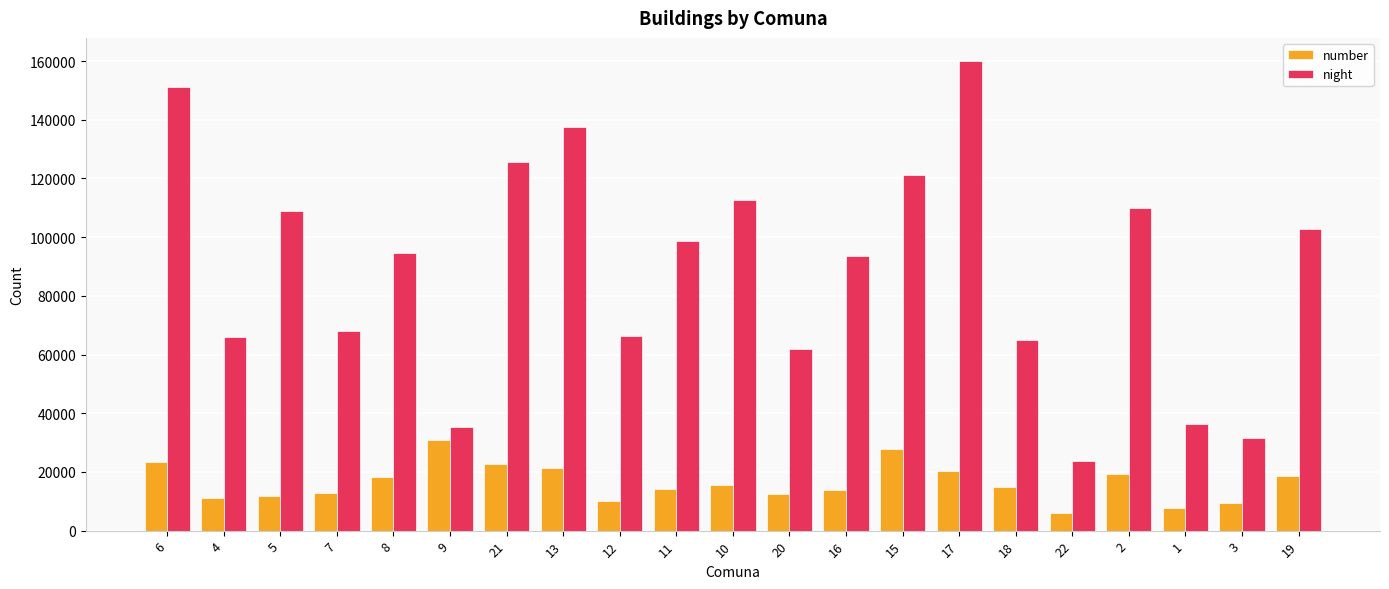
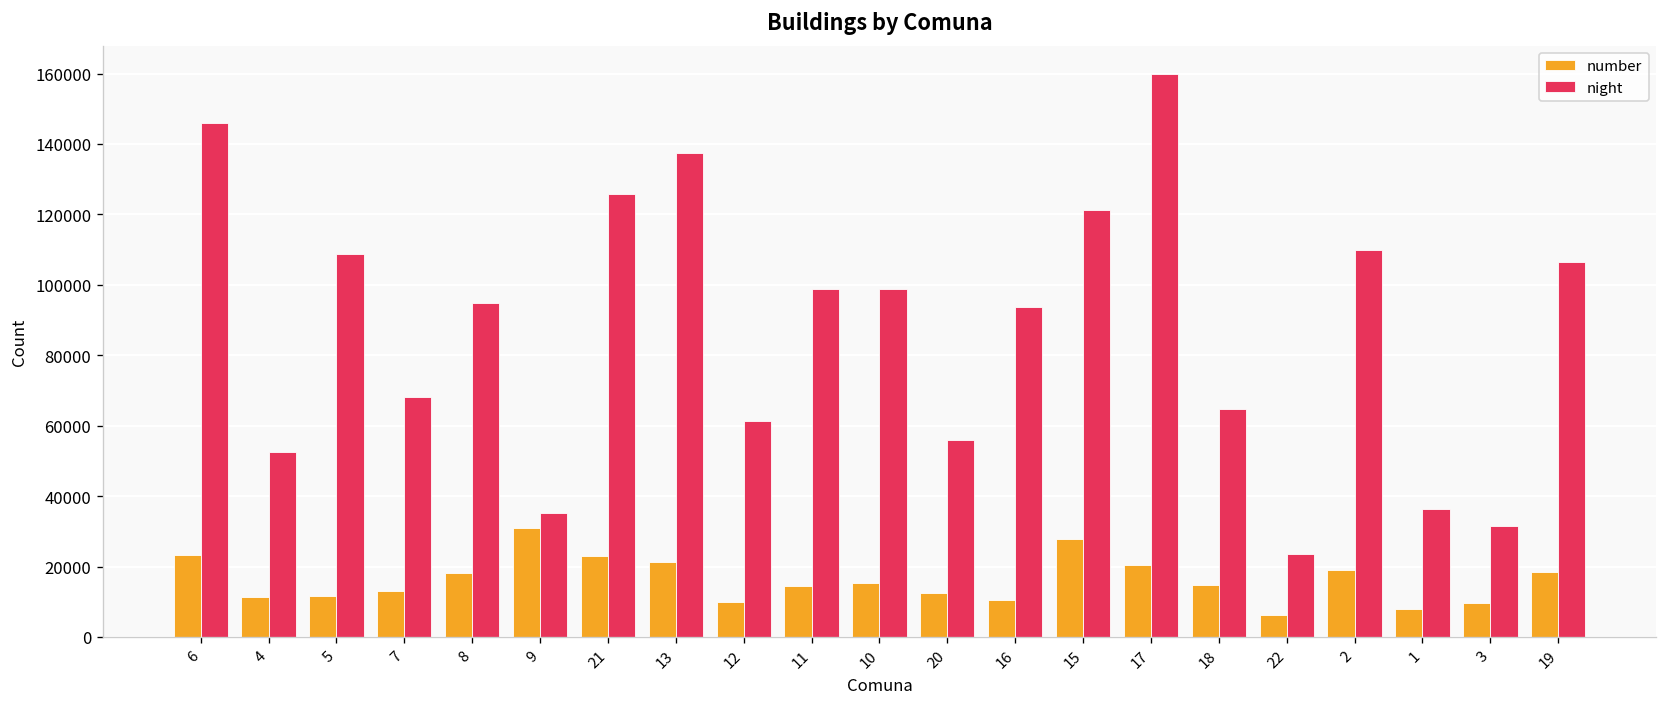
night, 6: 151000 -> 146000
night, 4: 66000 -> 52000
night, 12: 66000 -> 61000
night, 10: 113000 -> 99000
night, 20: 62000 -> 56000
number, 16: 14000 -> 10000
night, 19: 103000 -> 106000
